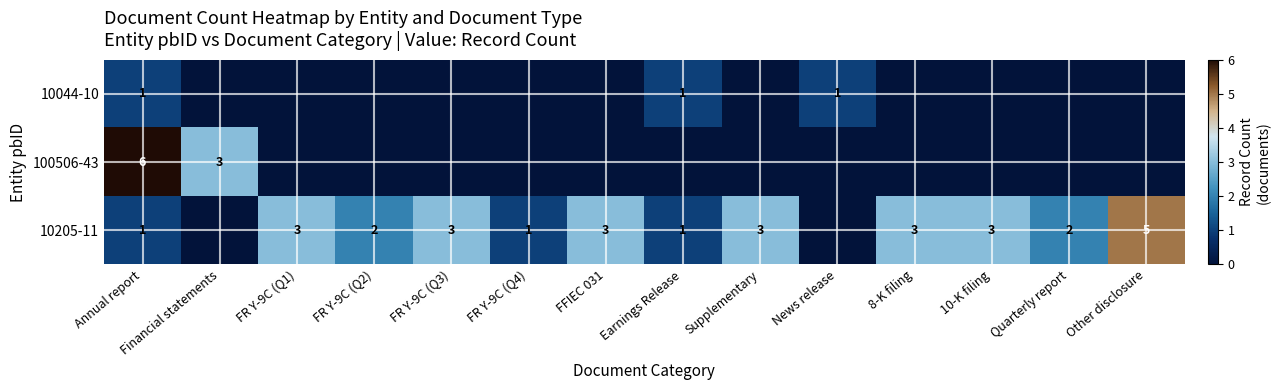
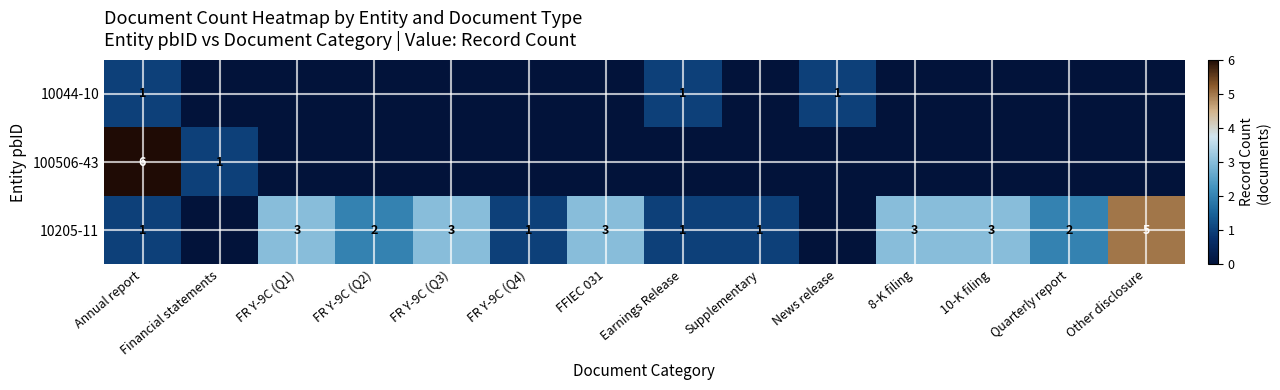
100506-43, Financial statements: 3 -> 1
10205-11, Supplementary: 3 -> 1
